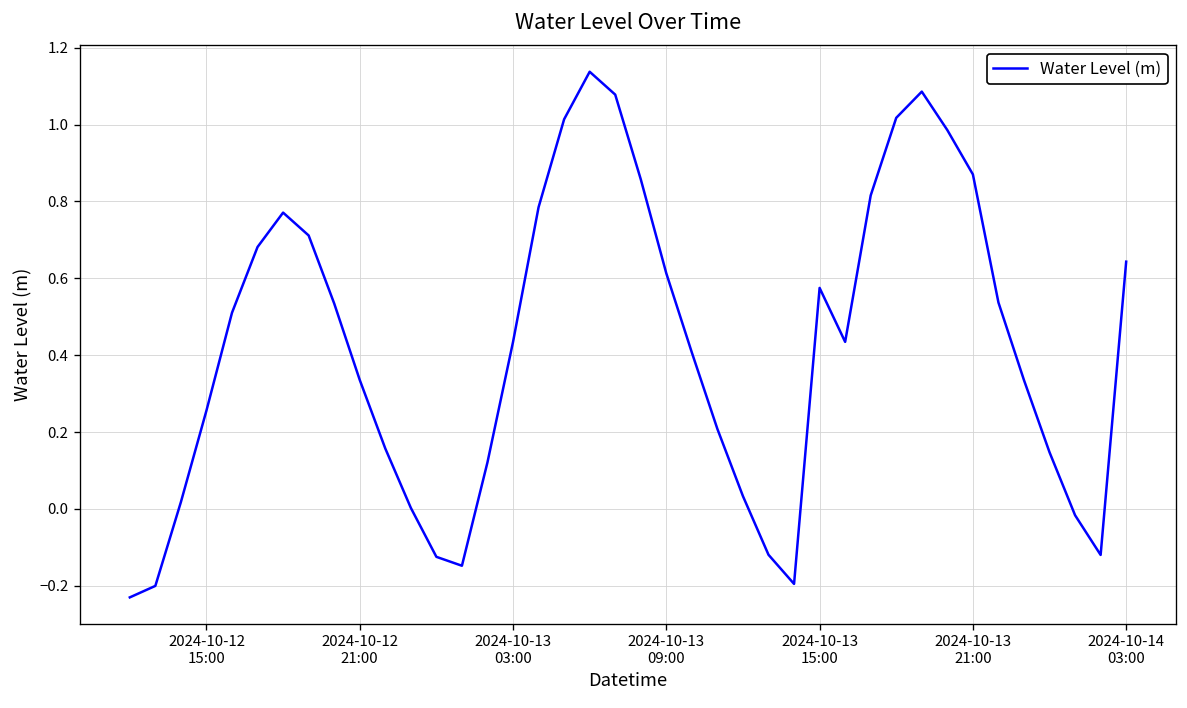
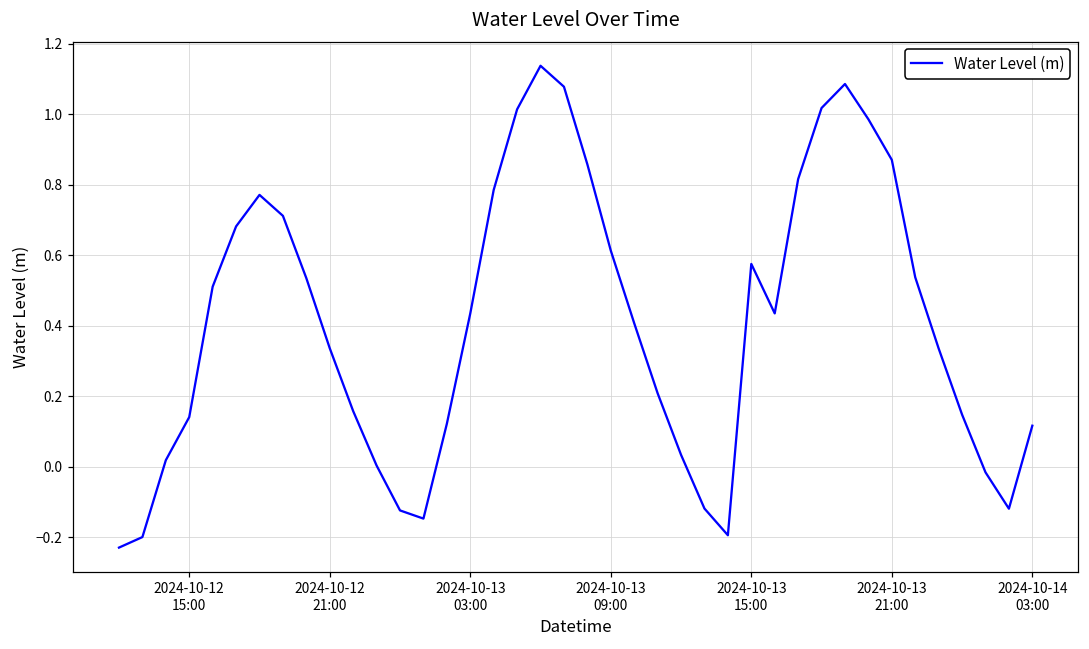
2024-10-12 15:00: 0.26 -> 0.14
2024-10-14 03:00: 0.64 -> 0.12
